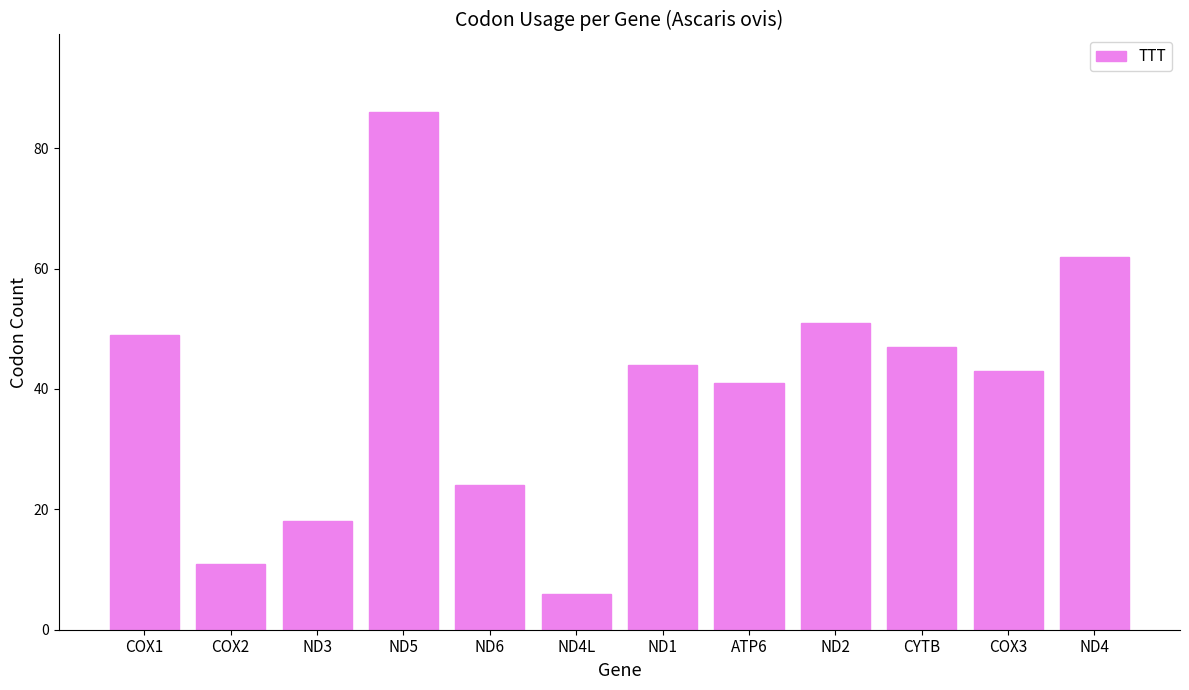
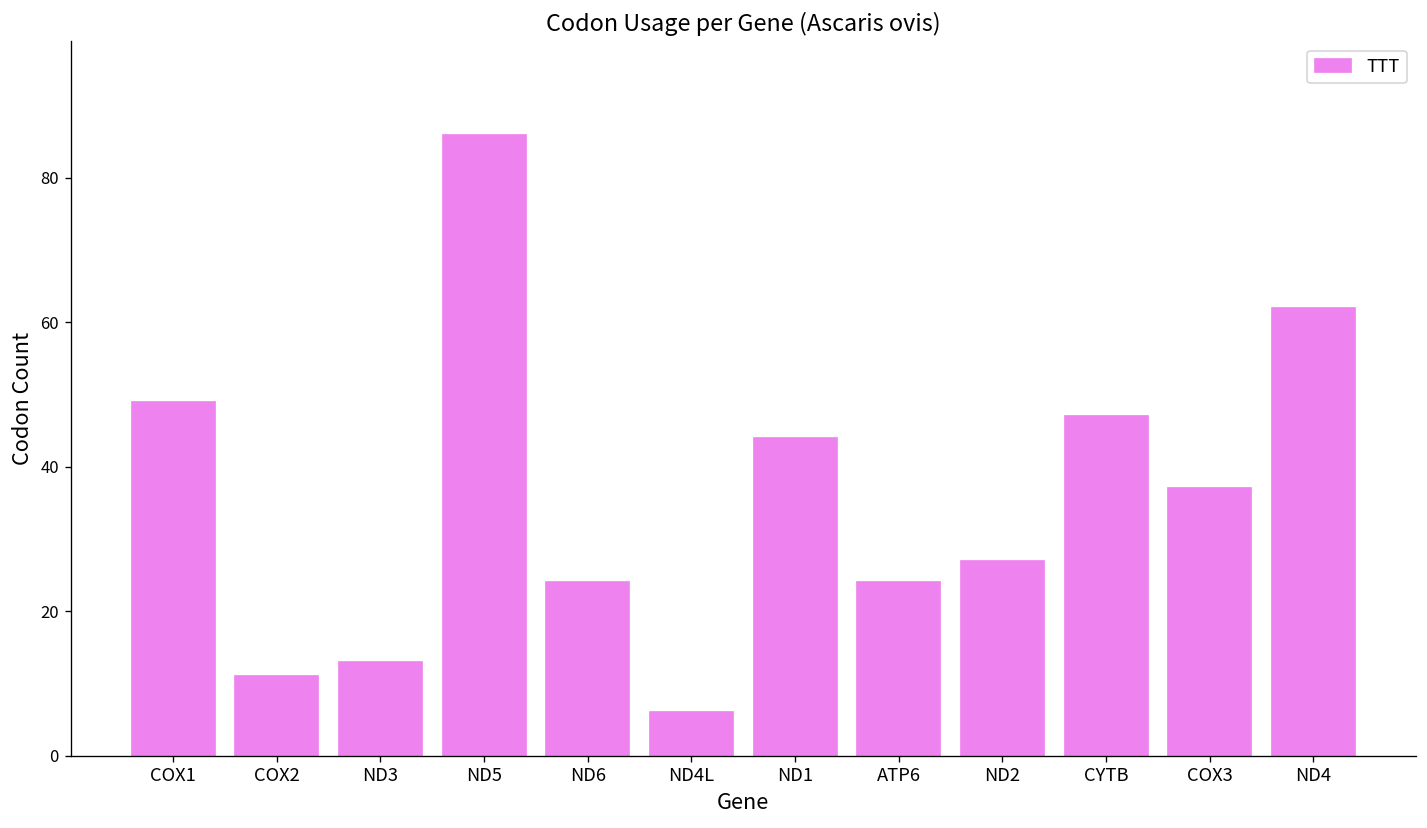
ND3: 18 -> 13
ATP6: 41 -> 24
ND2: 51 -> 27
COX3: 43 -> 37
